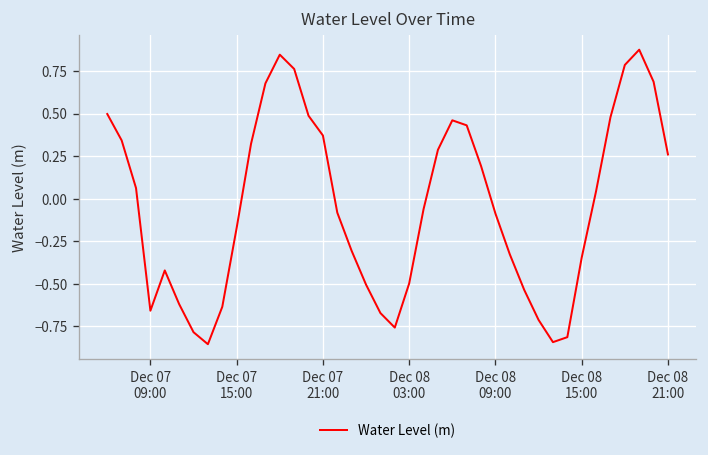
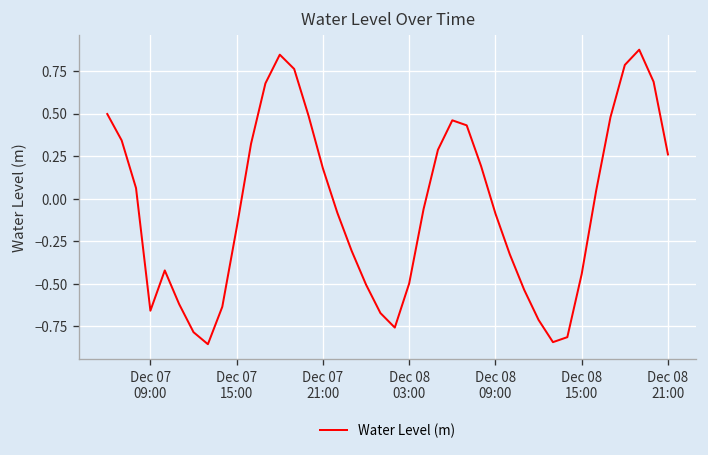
Dec 07 21:00: 0.37 -> 0.18
Dec 08 15:00: -0.35 -> -0.44
